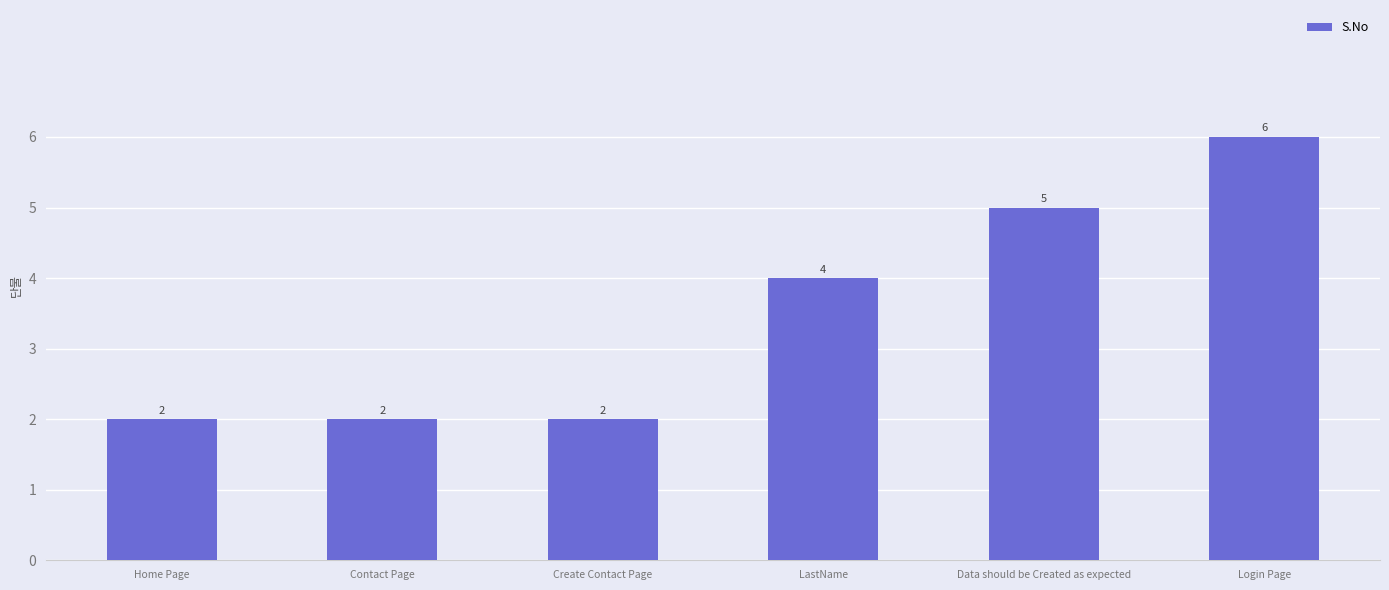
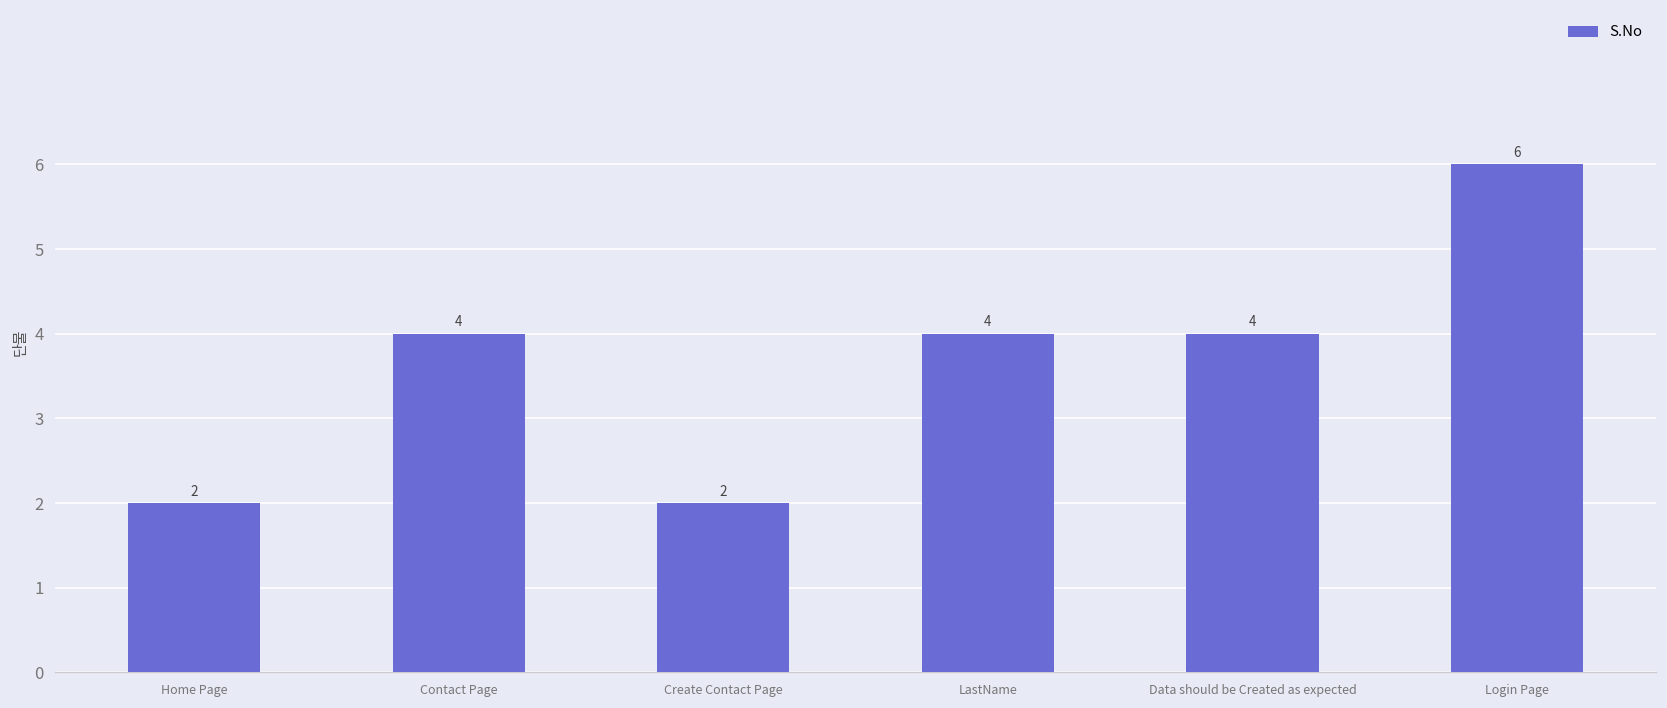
Contact Page: 2 -> 4
Data should be Created as expected: 5 -> 4
